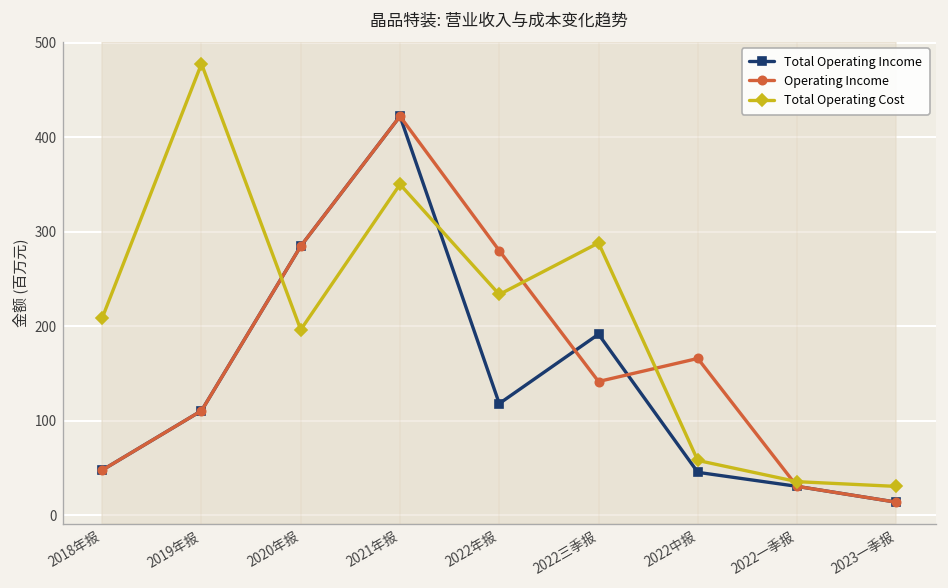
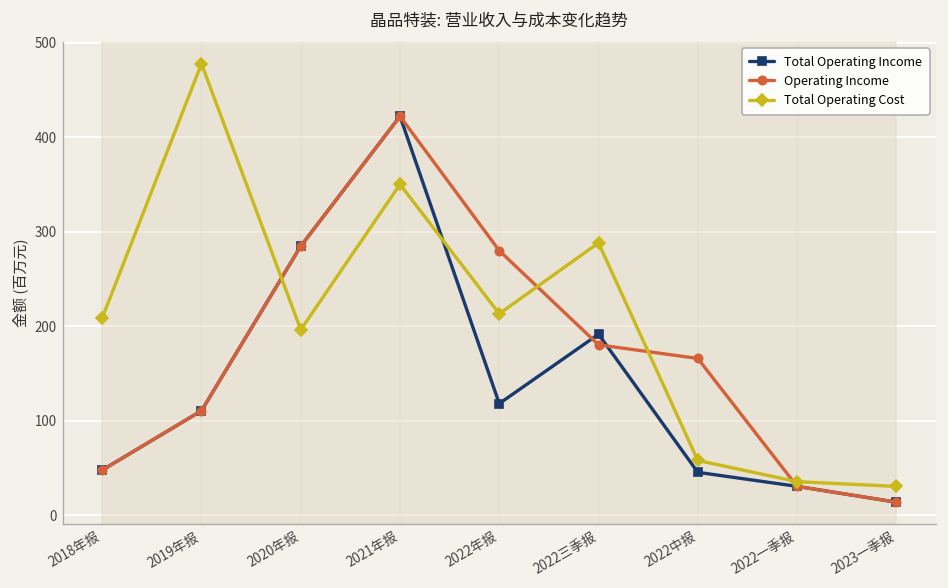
Total Operating Cost, 2022年报: 230 -> 210
Operating Income, 2022三季报: 140 -> 180
